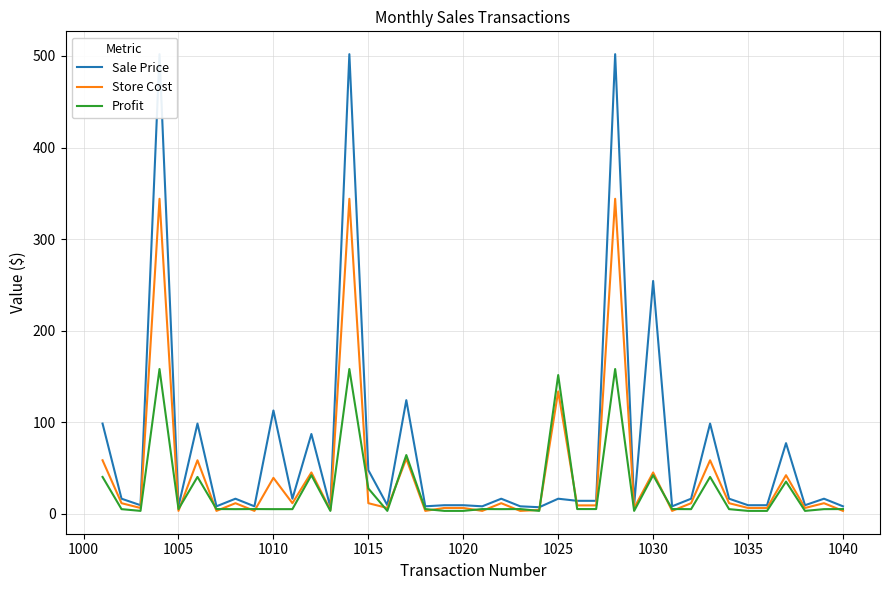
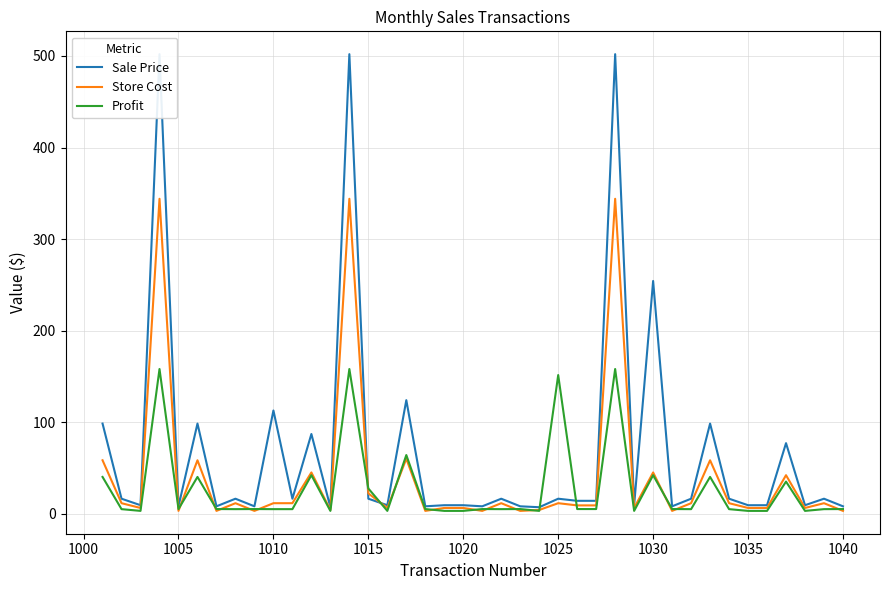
Store Cost, 1010: 40 -> 10
Sale Price, 1015: 50 -> 20
Store Cost, 1015: 10 -> 20
Store Cost, 1025: 130 -> 10
